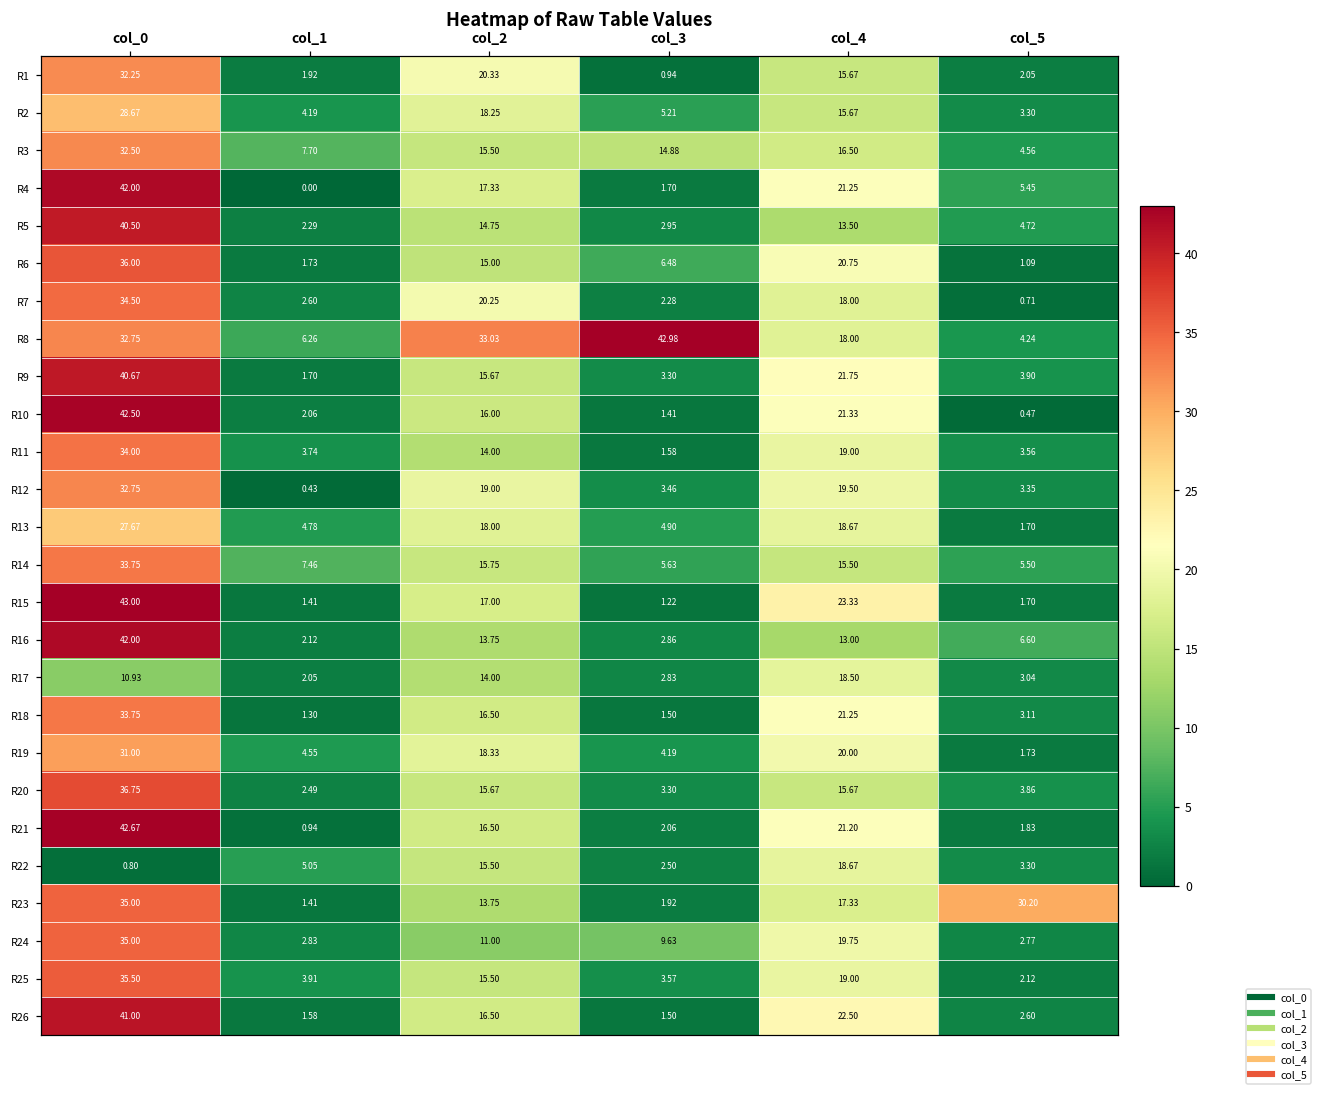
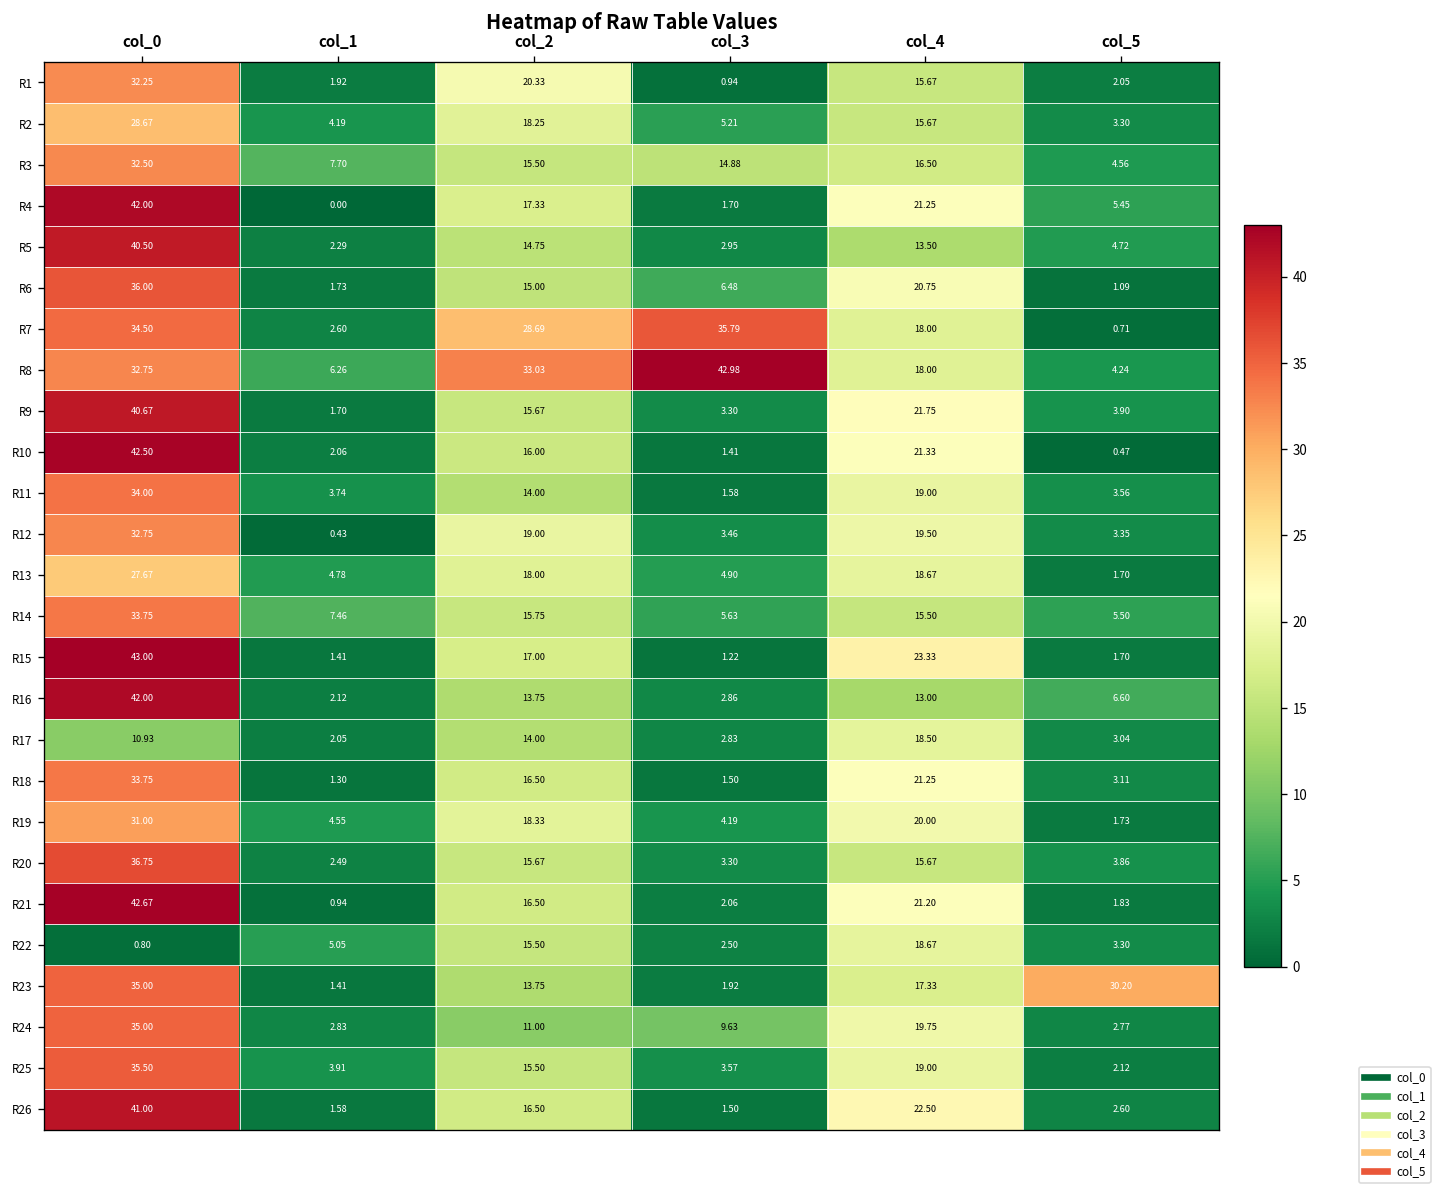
R7, col_2: 20.25 -> 28.69
R7, col_3: 2.28 -> 35.79
